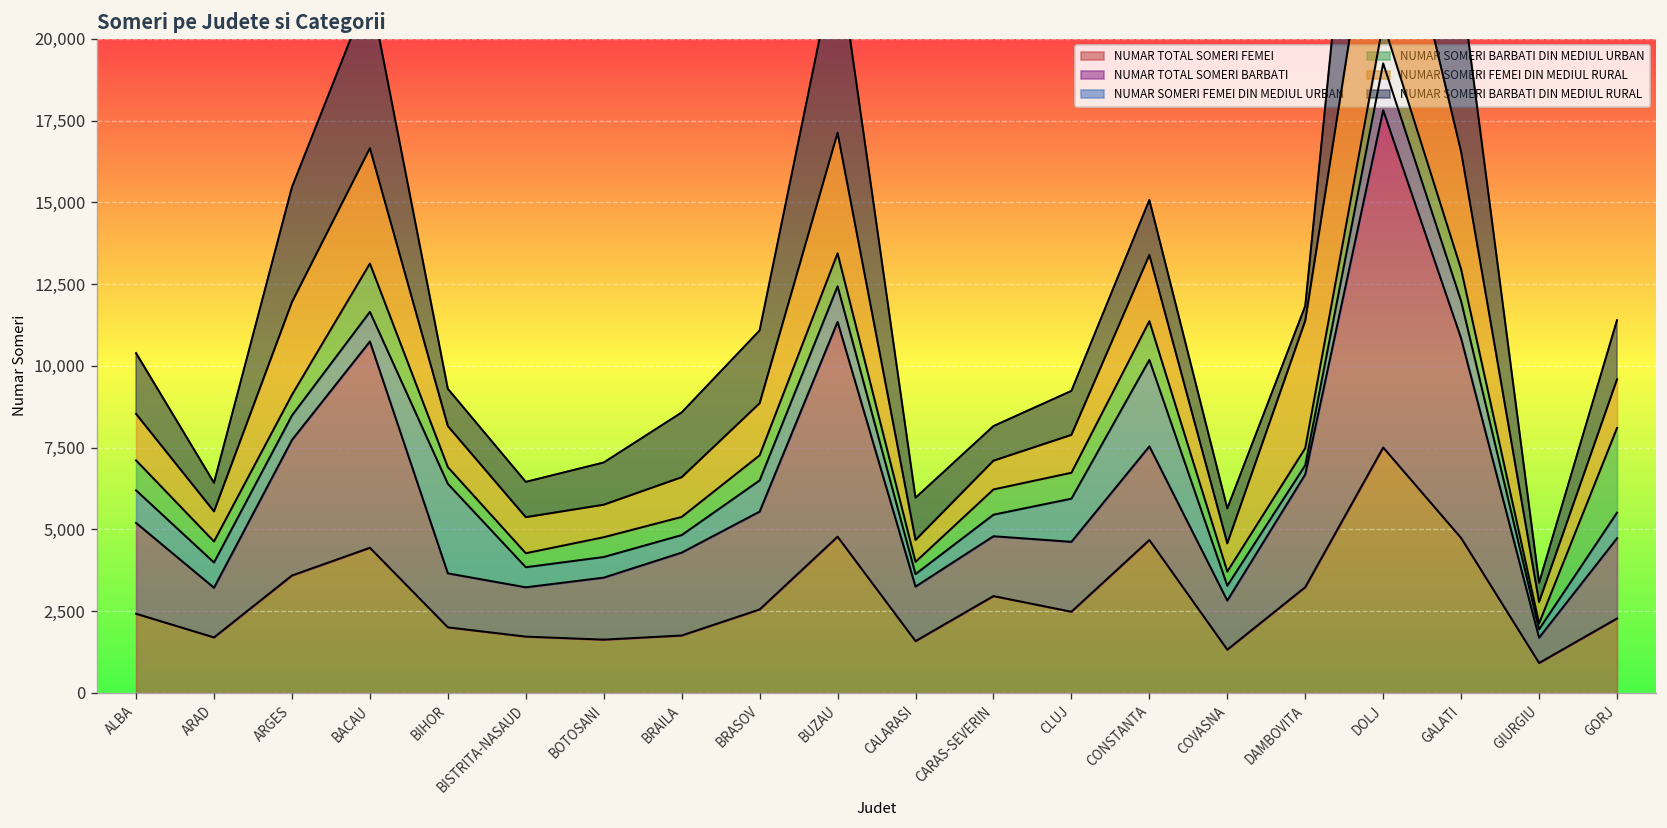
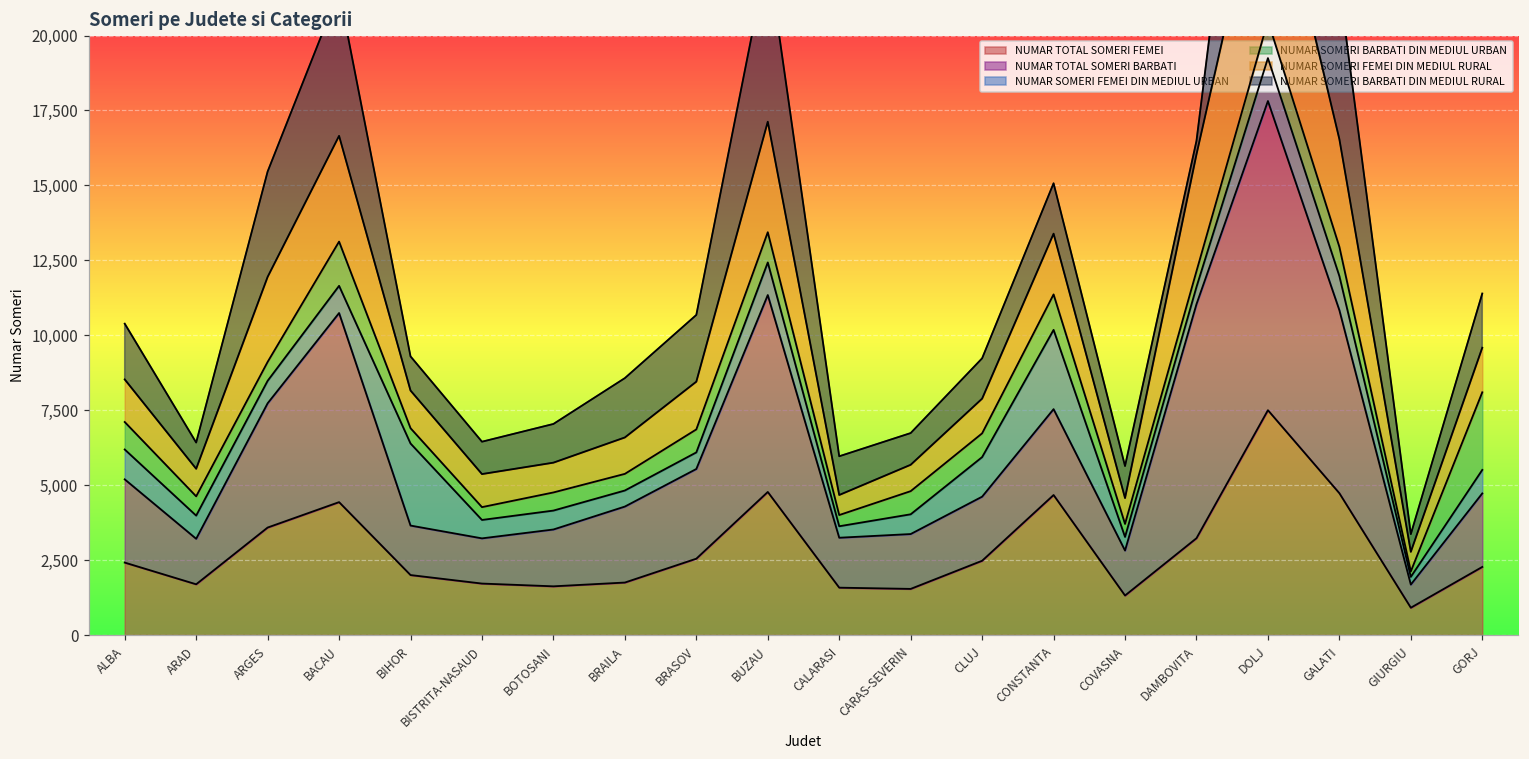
NUMAR SOMERI FEMEI DIN MEDIUL URBAN, BRASOV: 1,000 -> 600
NUMAR TOTAL SOMERI FEMEI, CARAS-SEVERIN: 3,000 -> 1,500
NUMAR TOTAL SOMERI BARBATI, DAMBOVITA: 3,400 -> 7,800
NUMAR SOMERI FEMEI DIN MEDIUL URBAN, DAMBOVITA: 300 -> 600
